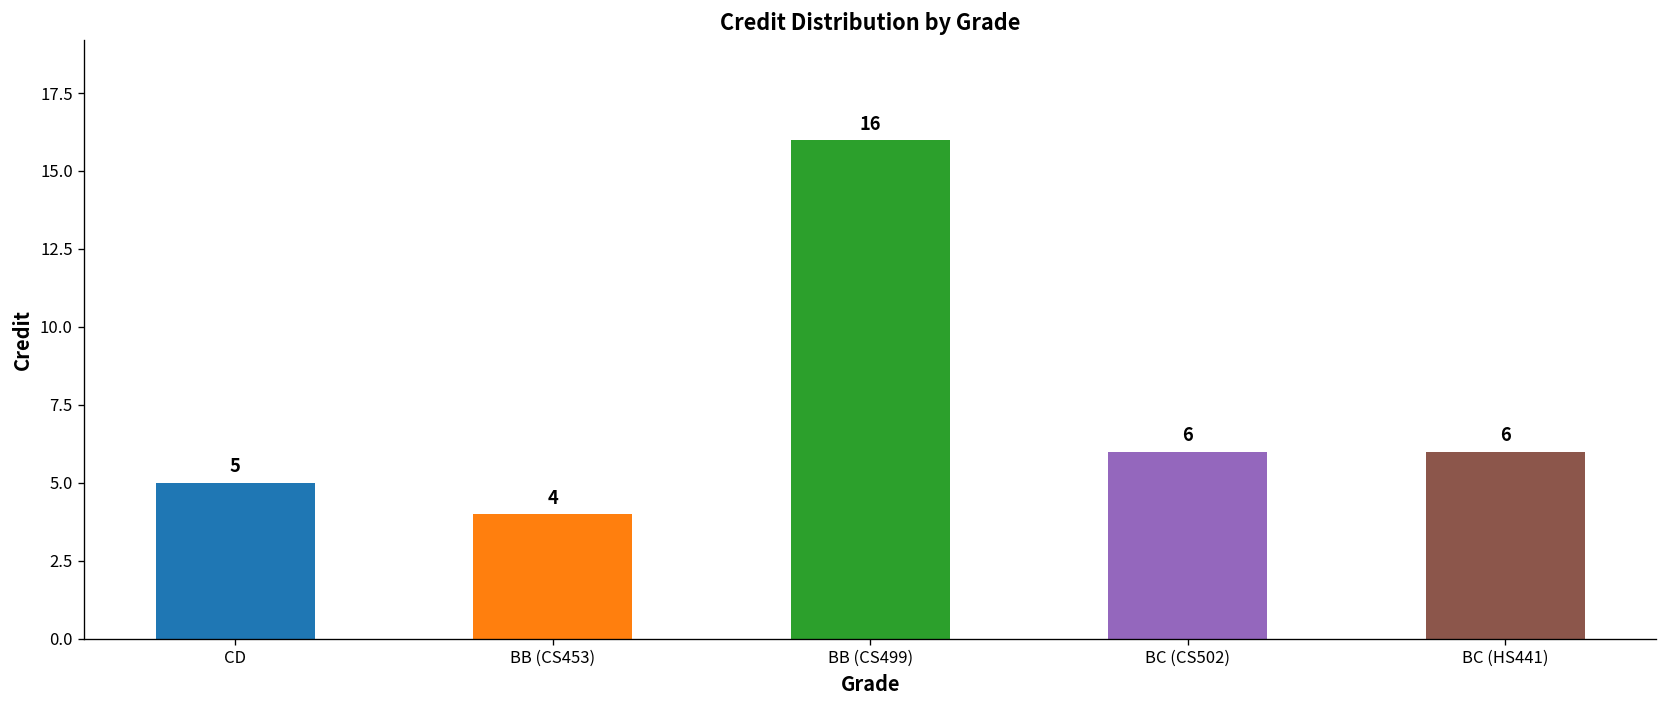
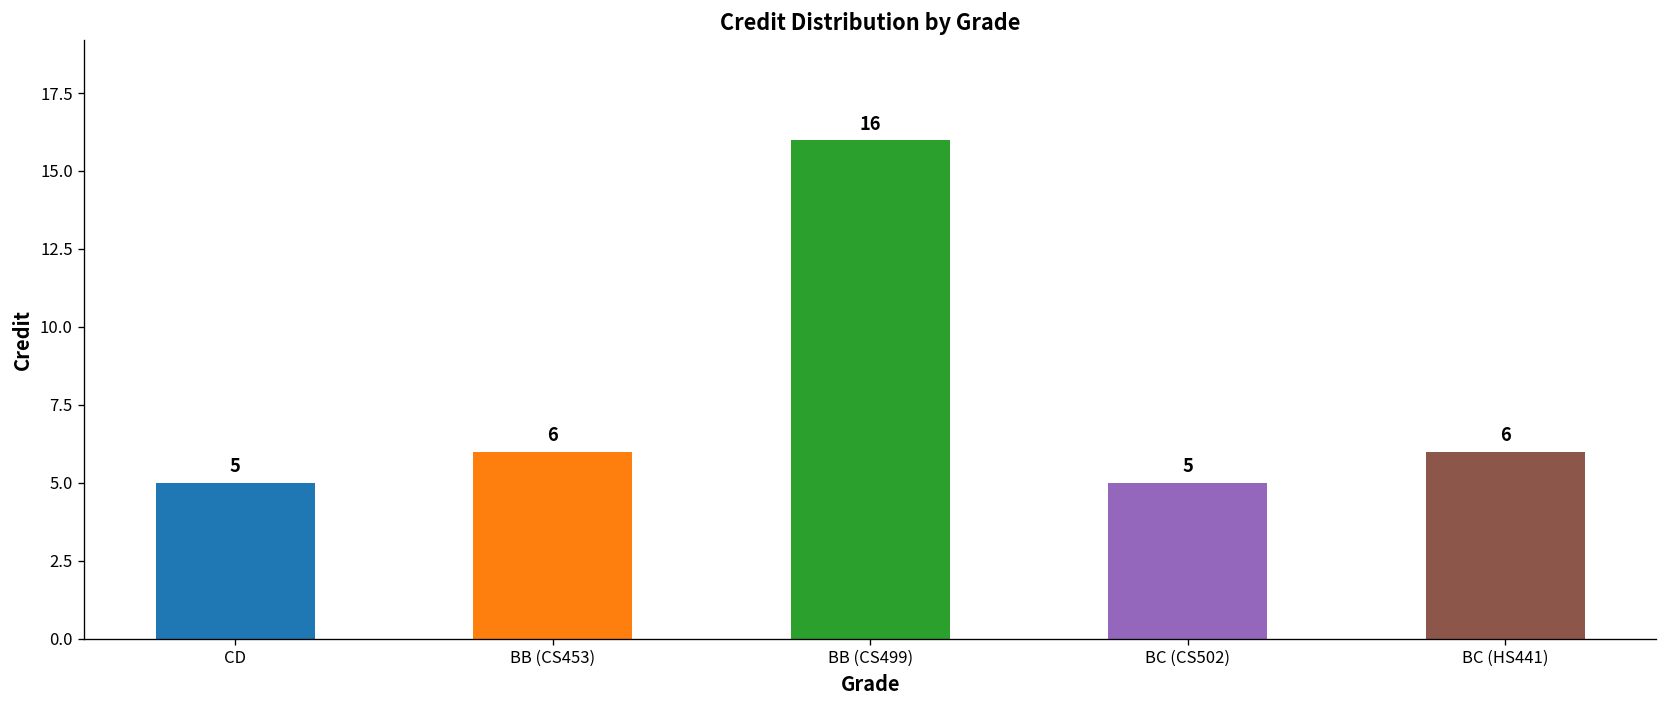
BB (CS453): 4 -> 6
BC (CS502): 6 -> 5
